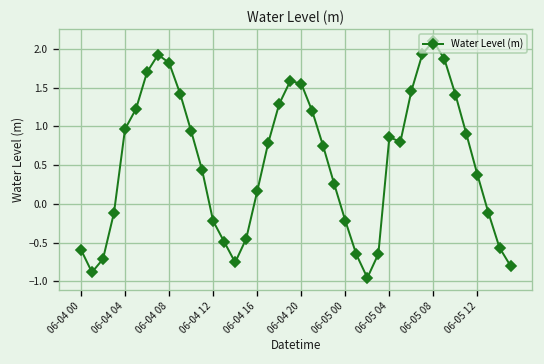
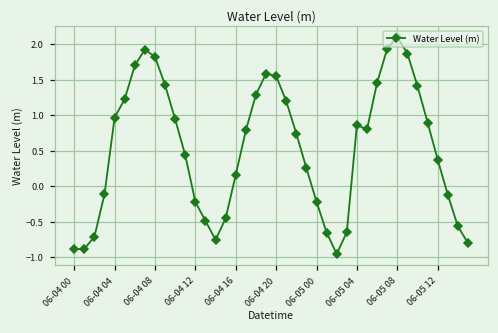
06-04 00: -0.6 -> -0.9
